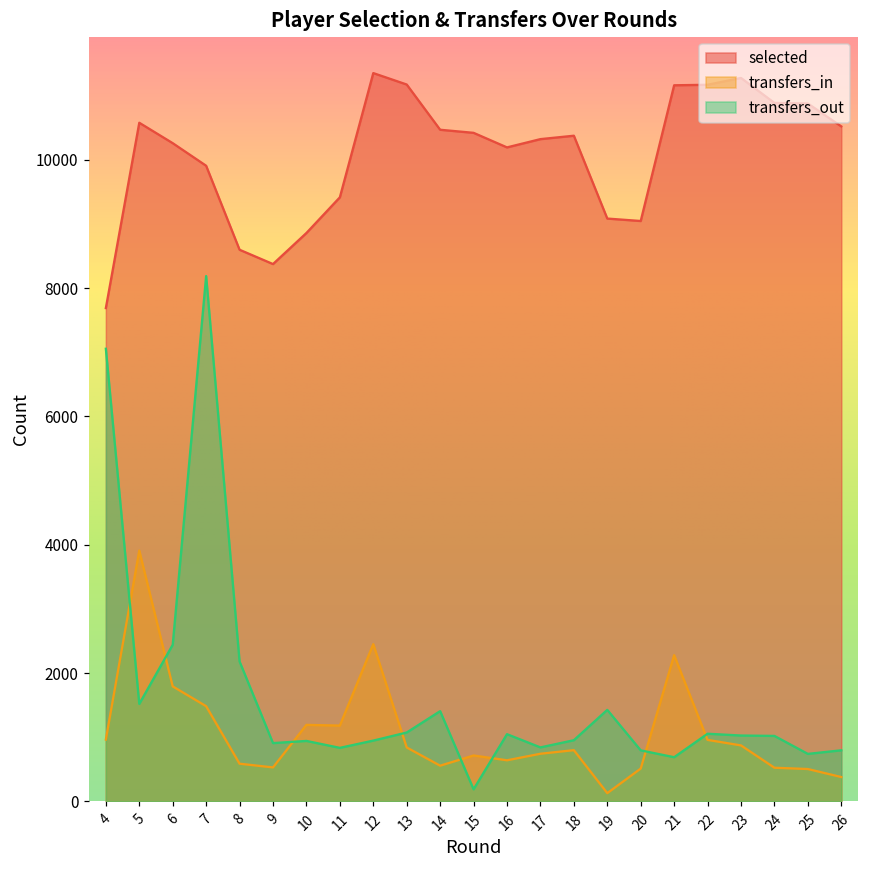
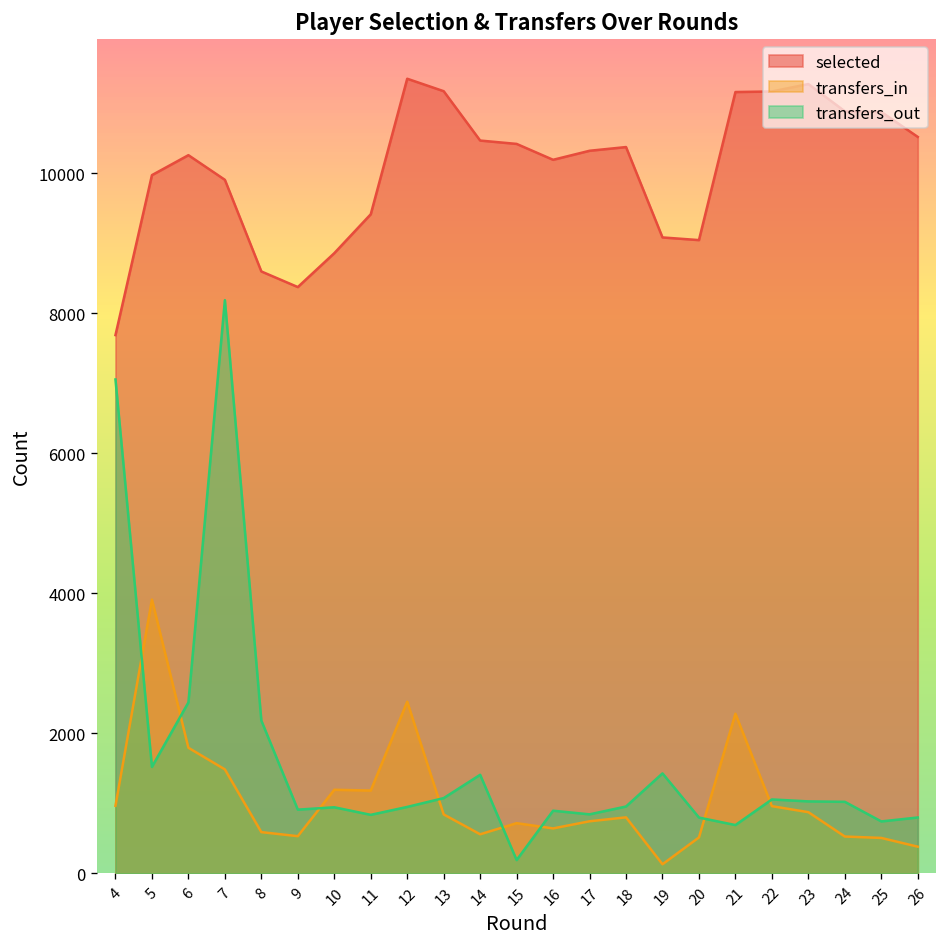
selected, 5: 10600 -> 10000
transfers_out, 16: 1000 -> 900
